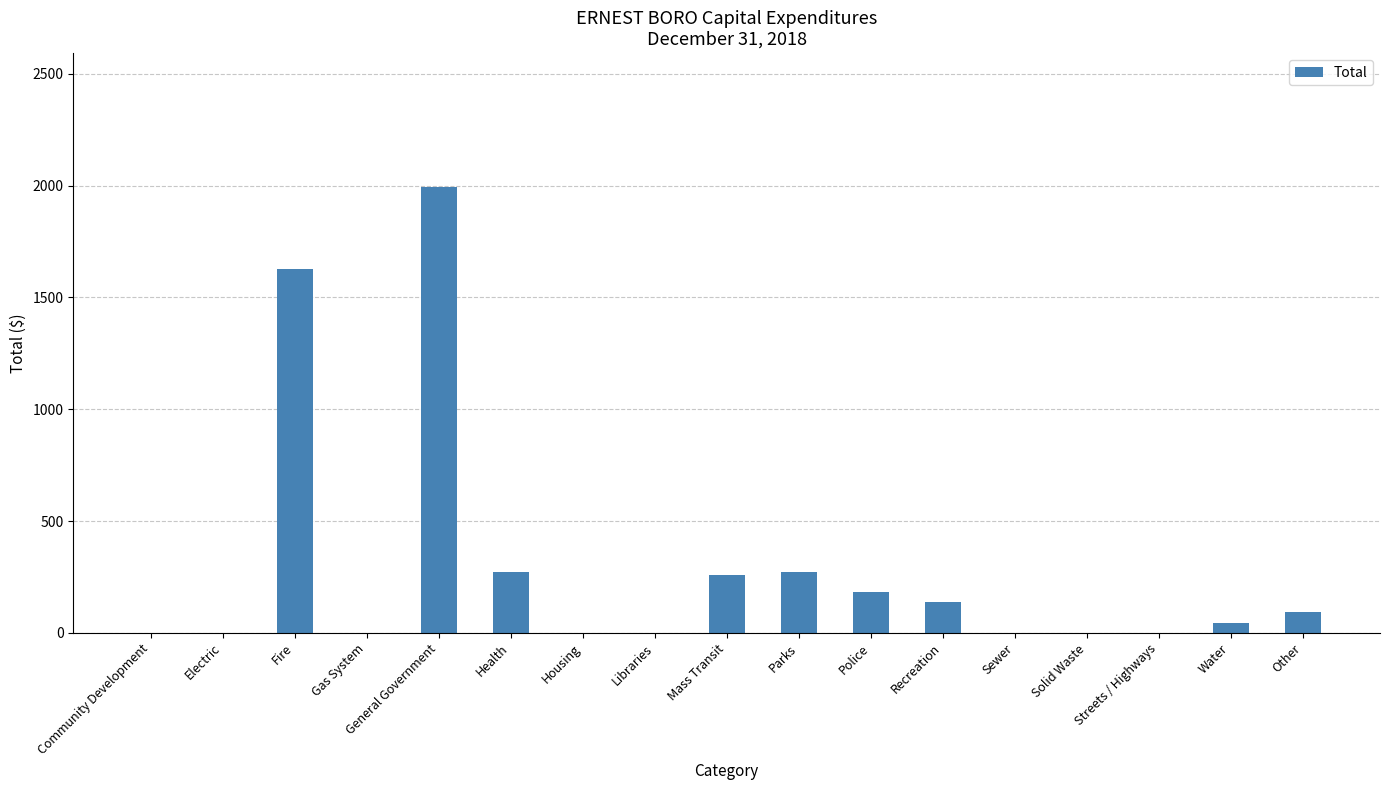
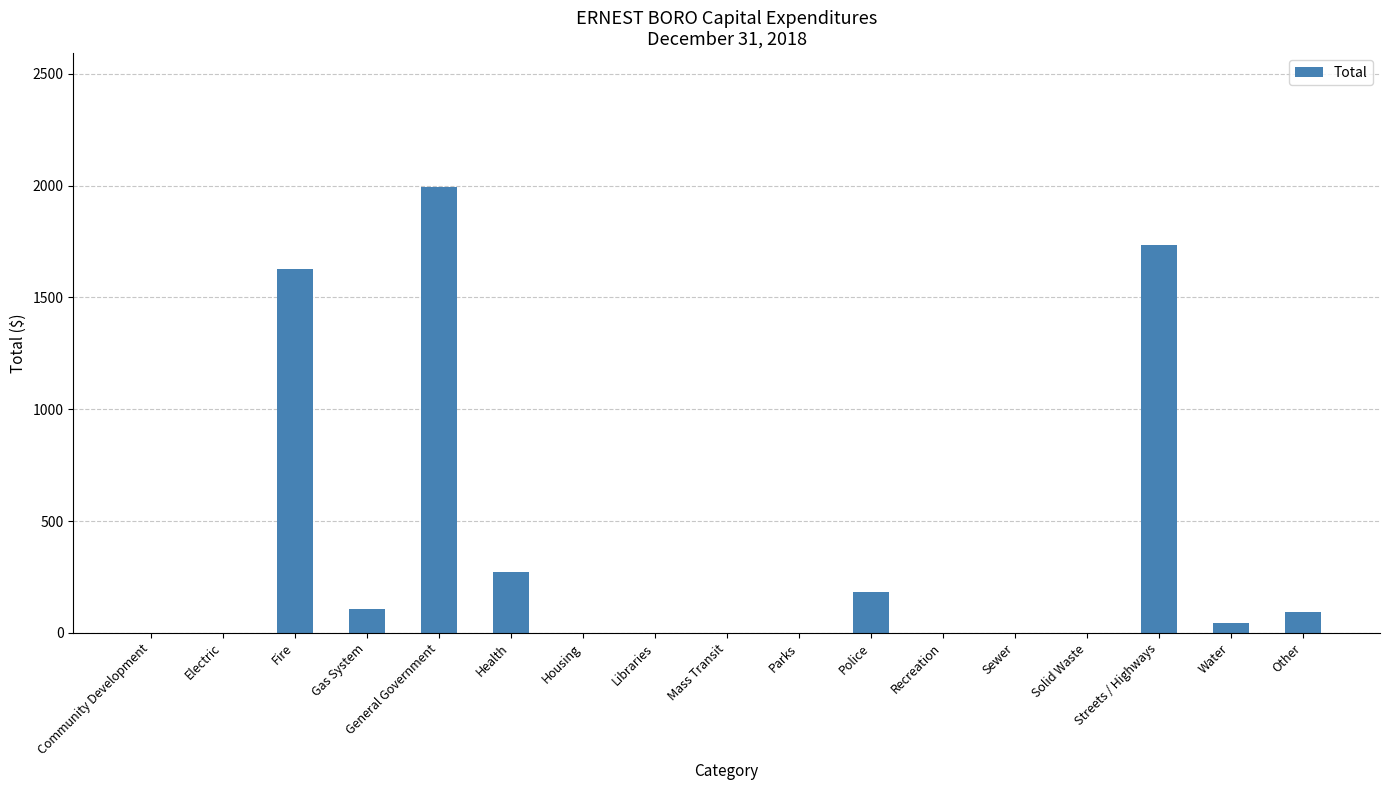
Gas System: 0 -> 110
Mass Transit: 260 -> 0
Parks: 270 -> 0
Recreation: 140 -> 0
Streets / Highways: 0 -> 1740
